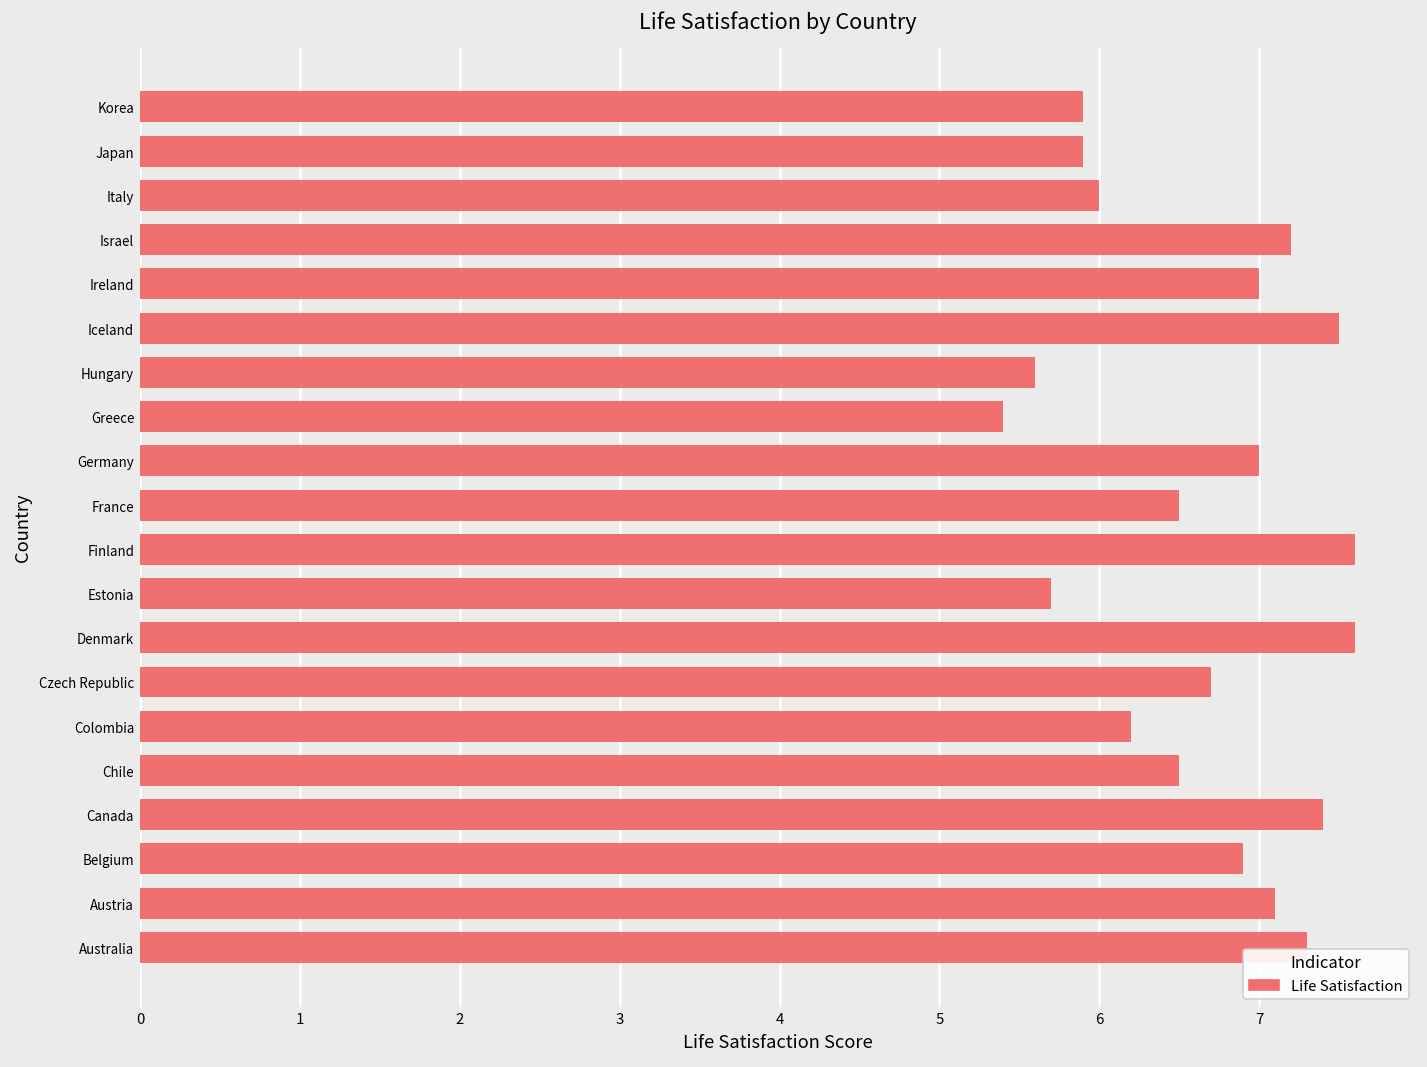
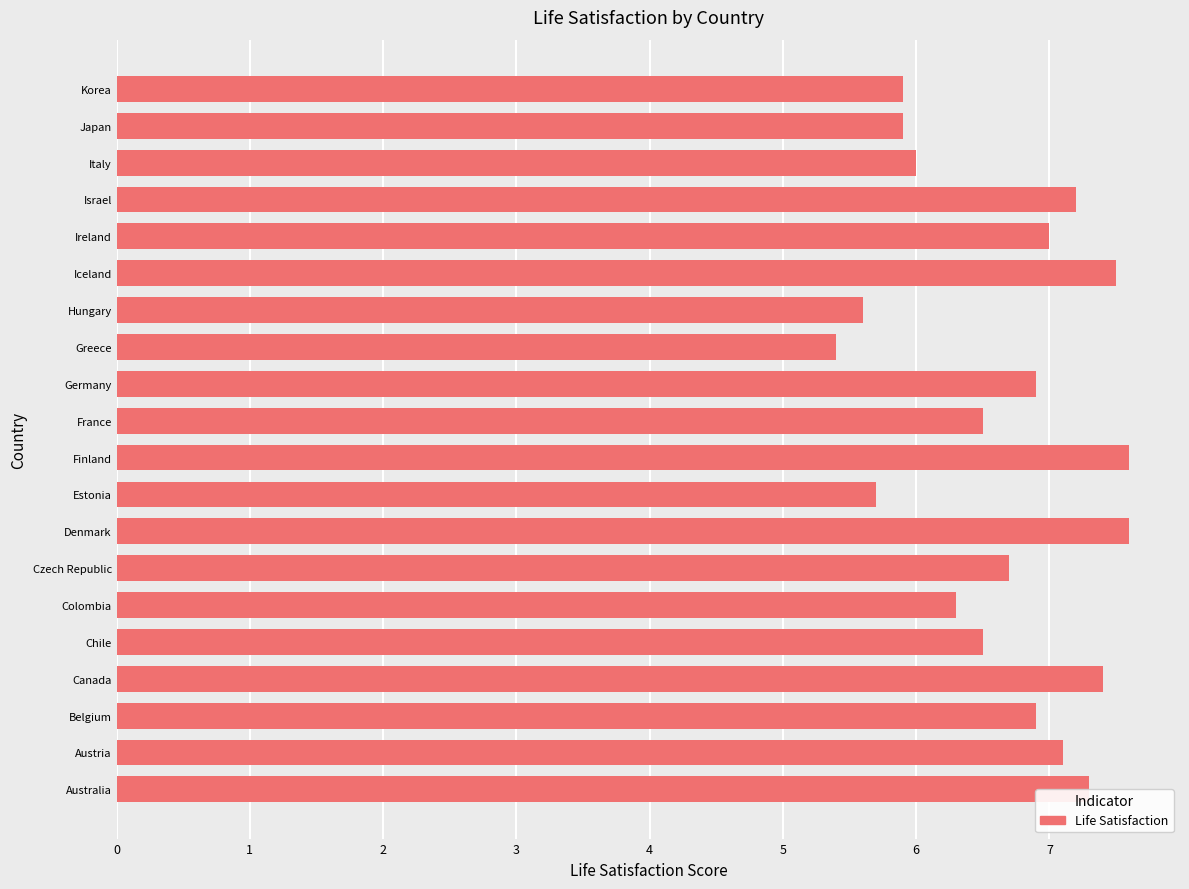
Germany: 7.0 -> 6.9
Colombia: 6.2 -> 6.3
